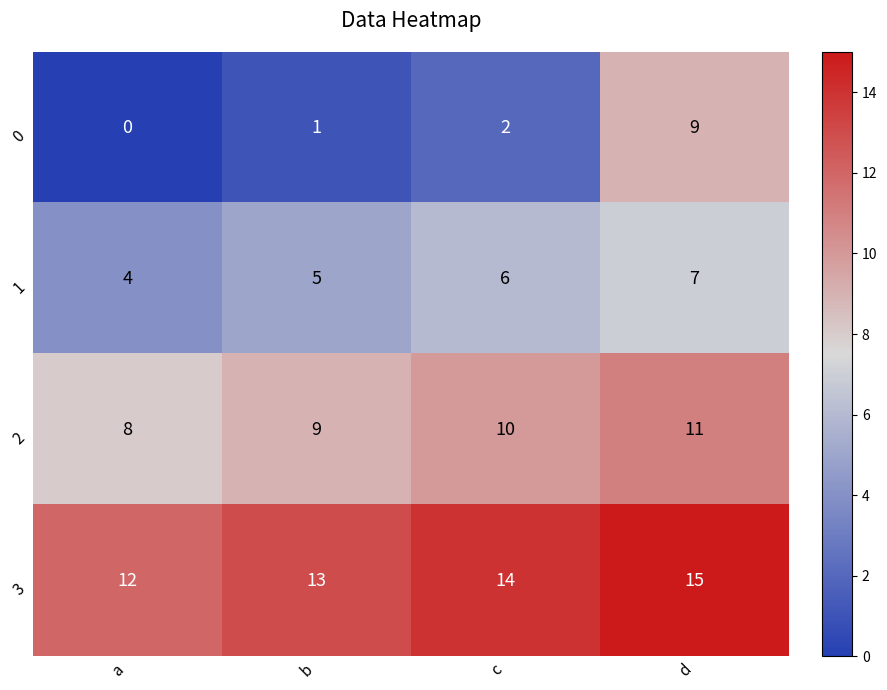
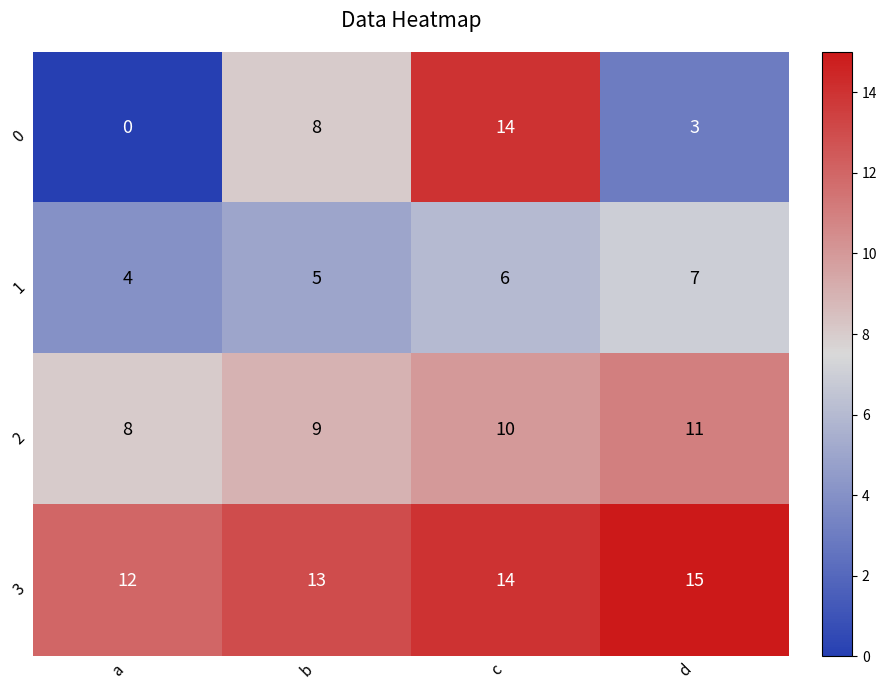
0, b: 1 -> 8
0, c: 2 -> 14
0, d: 9 -> 3
